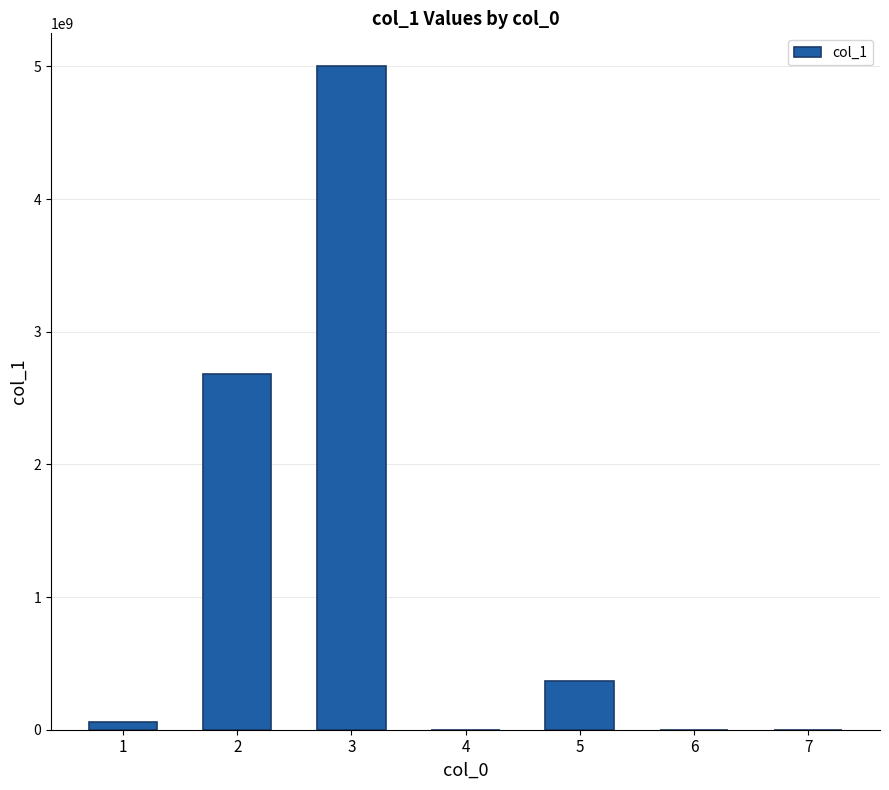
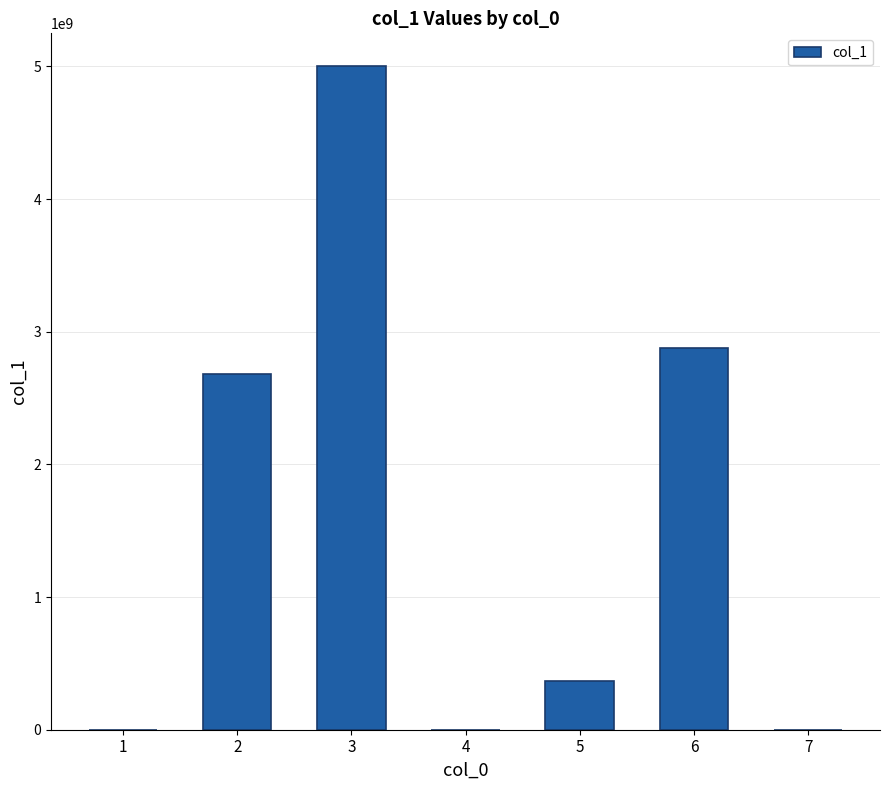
1: 60000000 -> 0
6: 0 -> 2880000000
